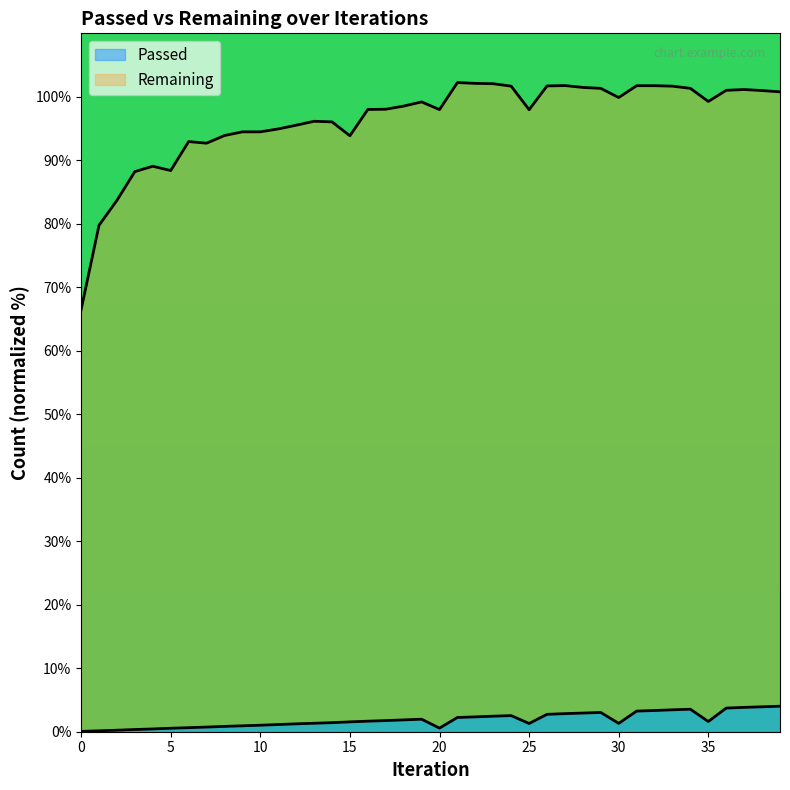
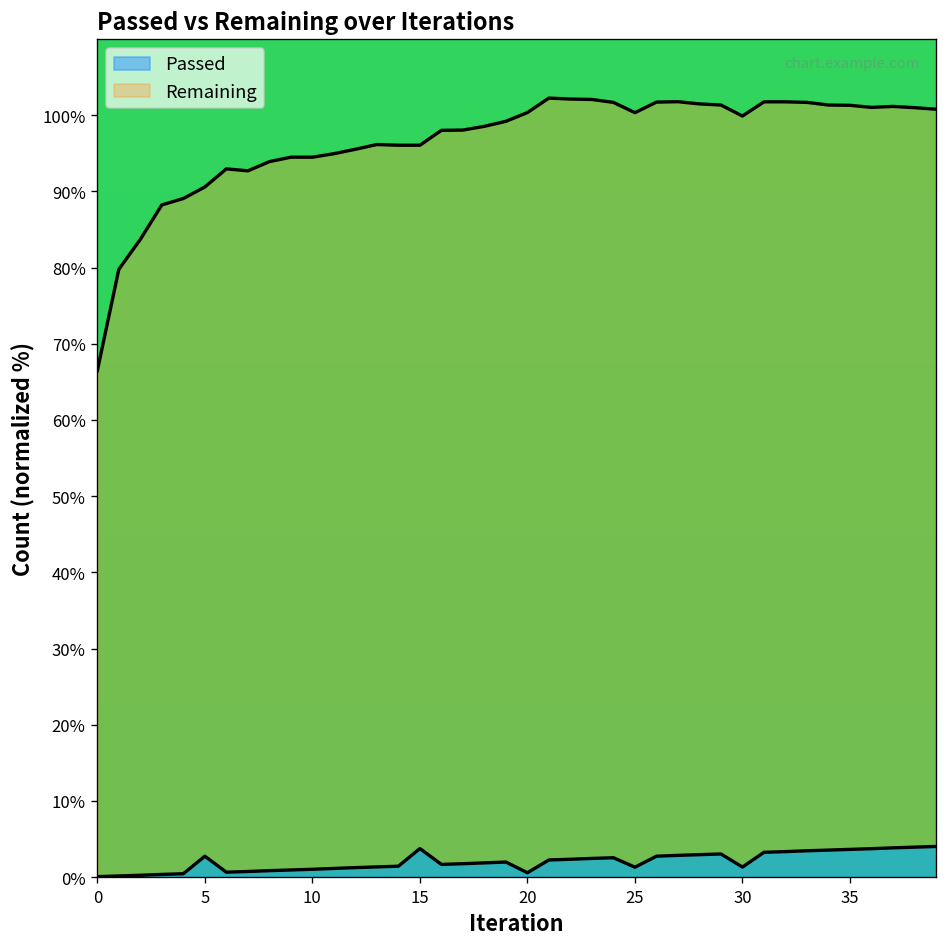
Passed, 5: 1% -> 3%
Passed, 15: 2% -> 4%
Remaining, 20: 97% -> 100%
Remaining, 25: 97% -> 99%
Passed, 35: 2% -> 4%
